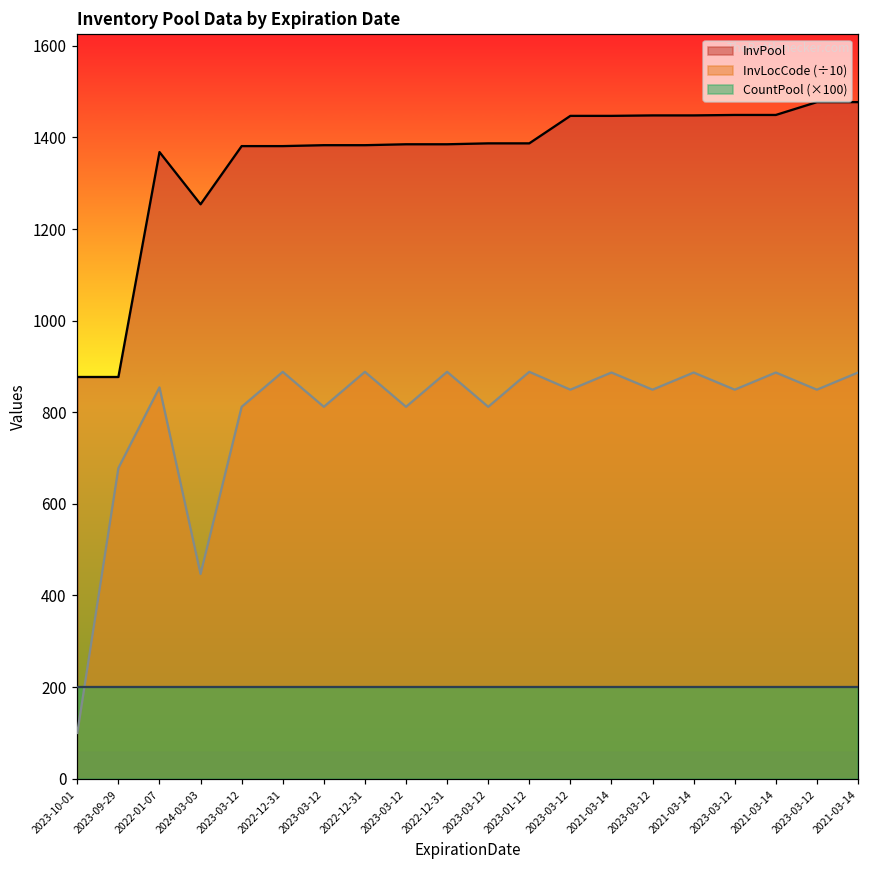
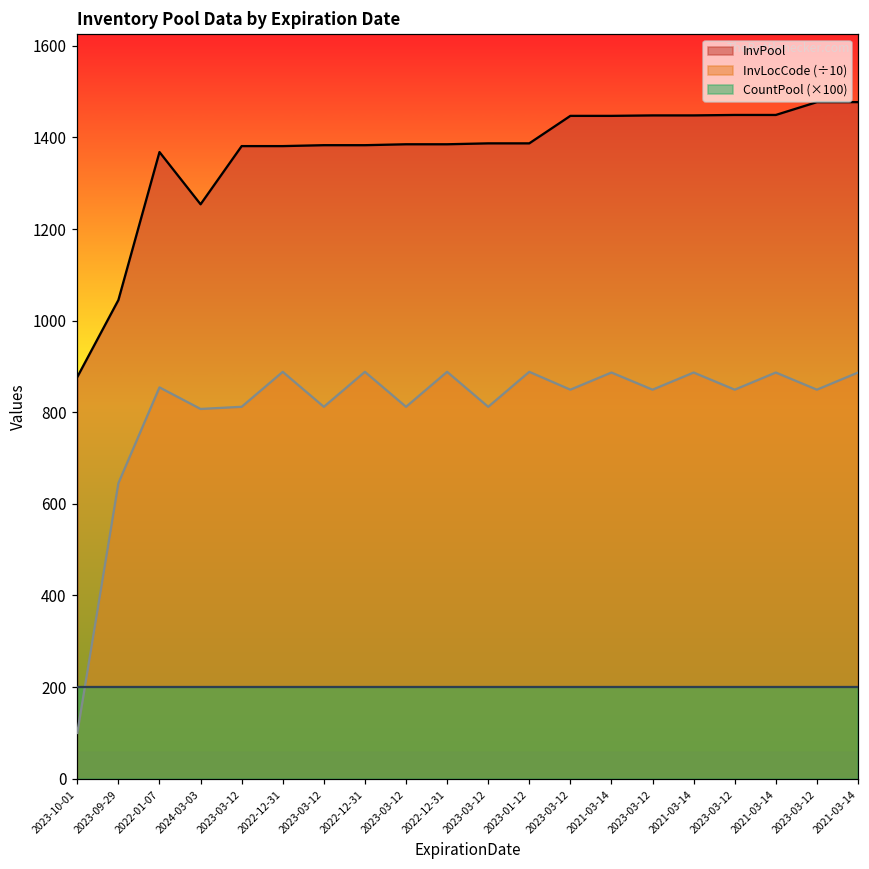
InvPool, 2023-09-29: 880 -> 1050
InvLocCode (÷10), 2023-09-29: 680 -> 650
InvLocCode (÷10), 2024-03-03: 450 -> 810
